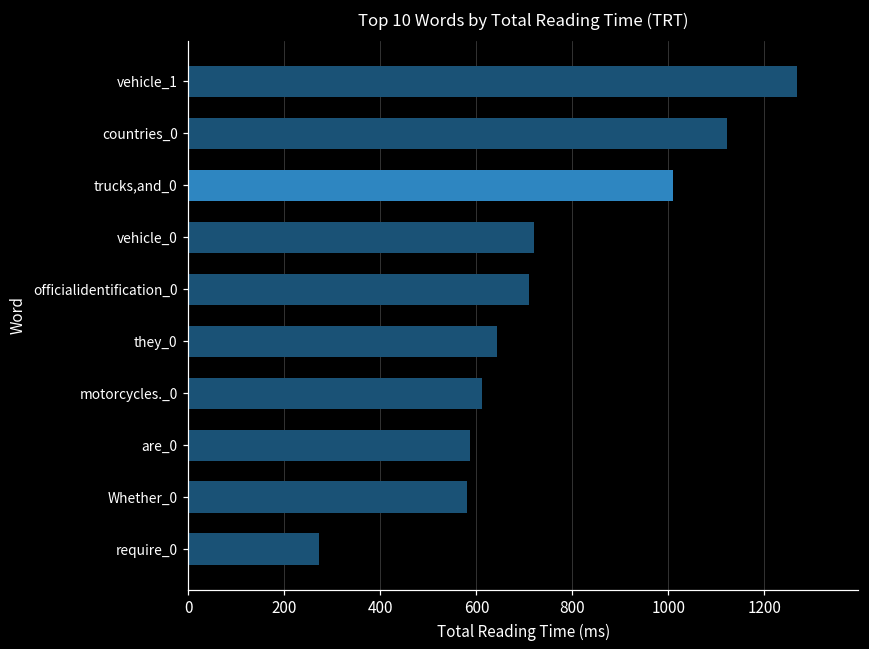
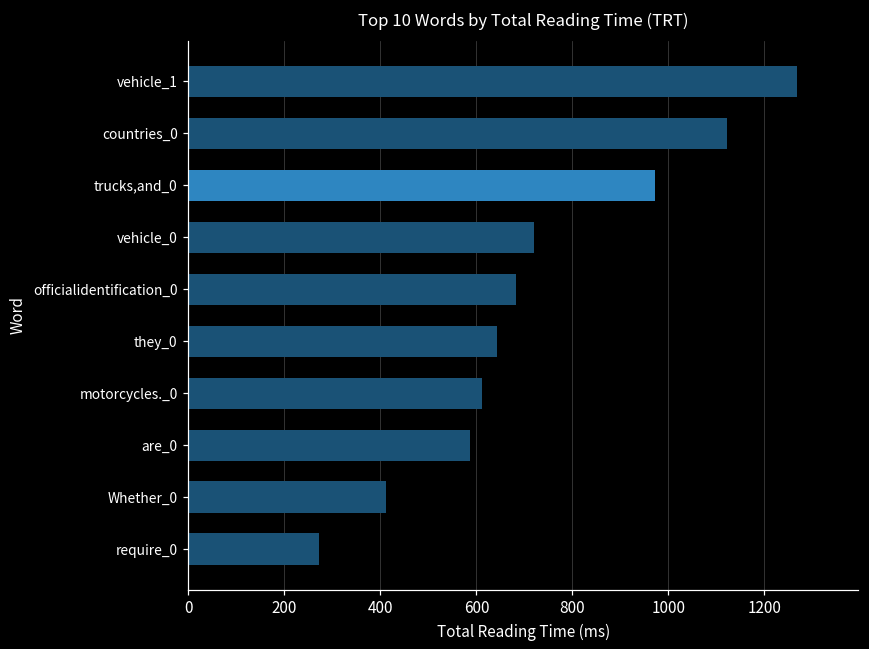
trucks,and_0: 1010 -> 970
officialidentification_0: 710 -> 680
Whether_0: 580 -> 410
